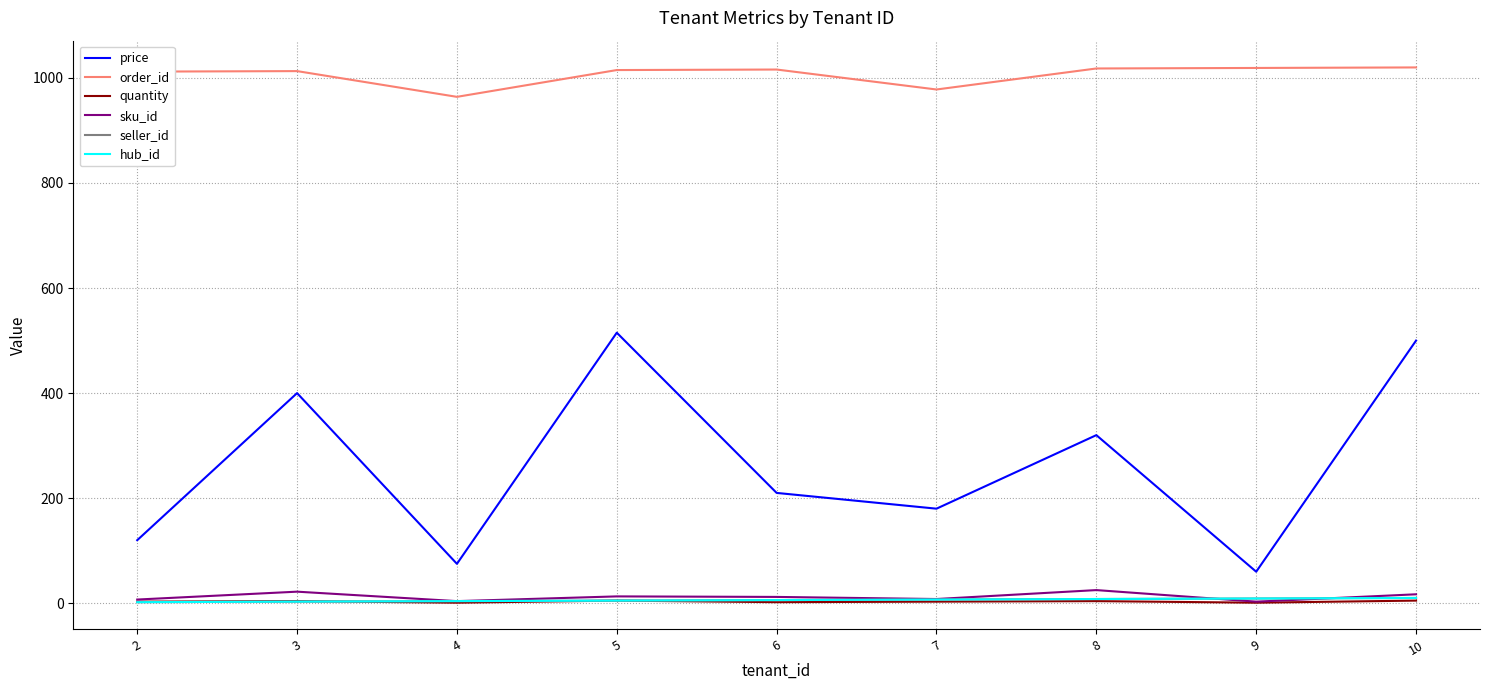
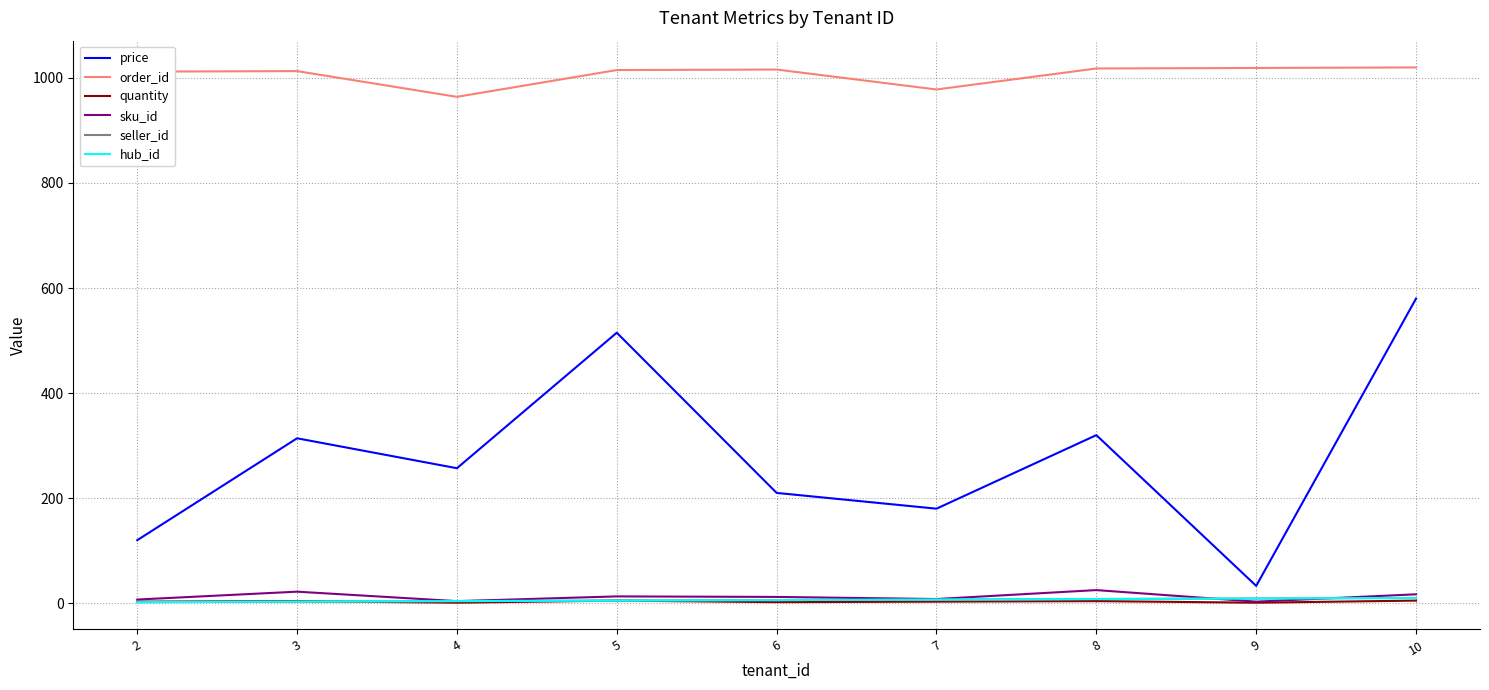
price, 3: 400 -> 310
price, 4: 80 -> 260
price, 9: 60 -> 30
price, 10: 500 -> 580
